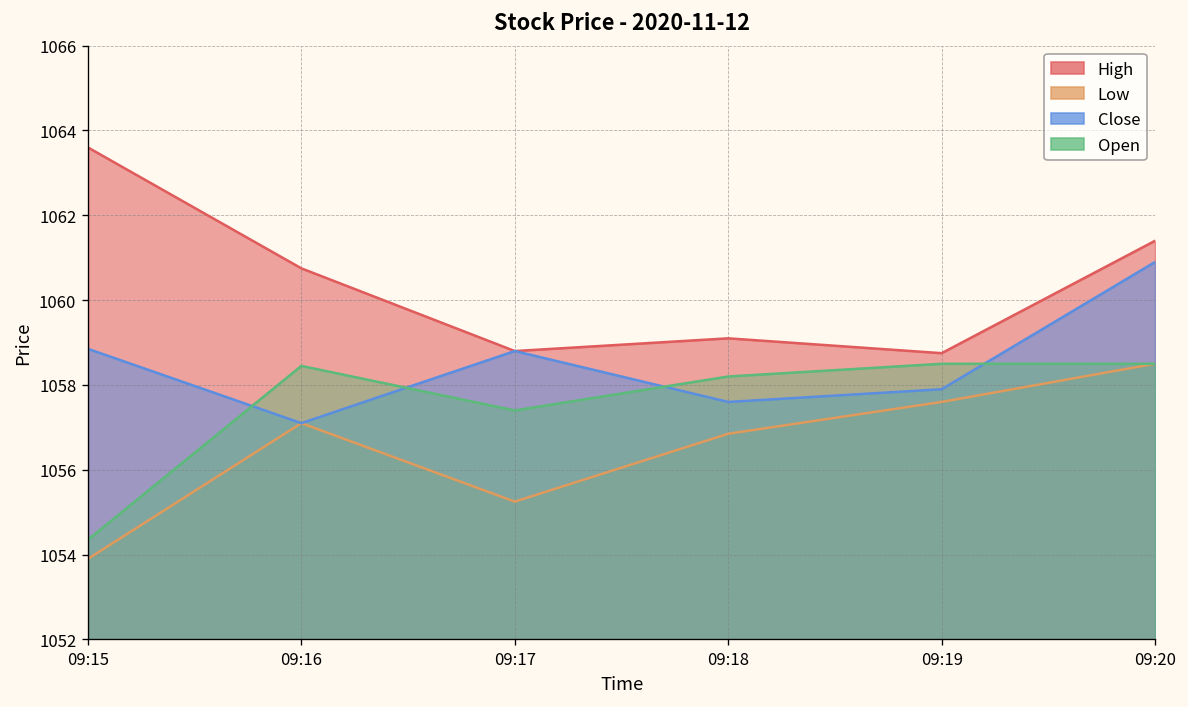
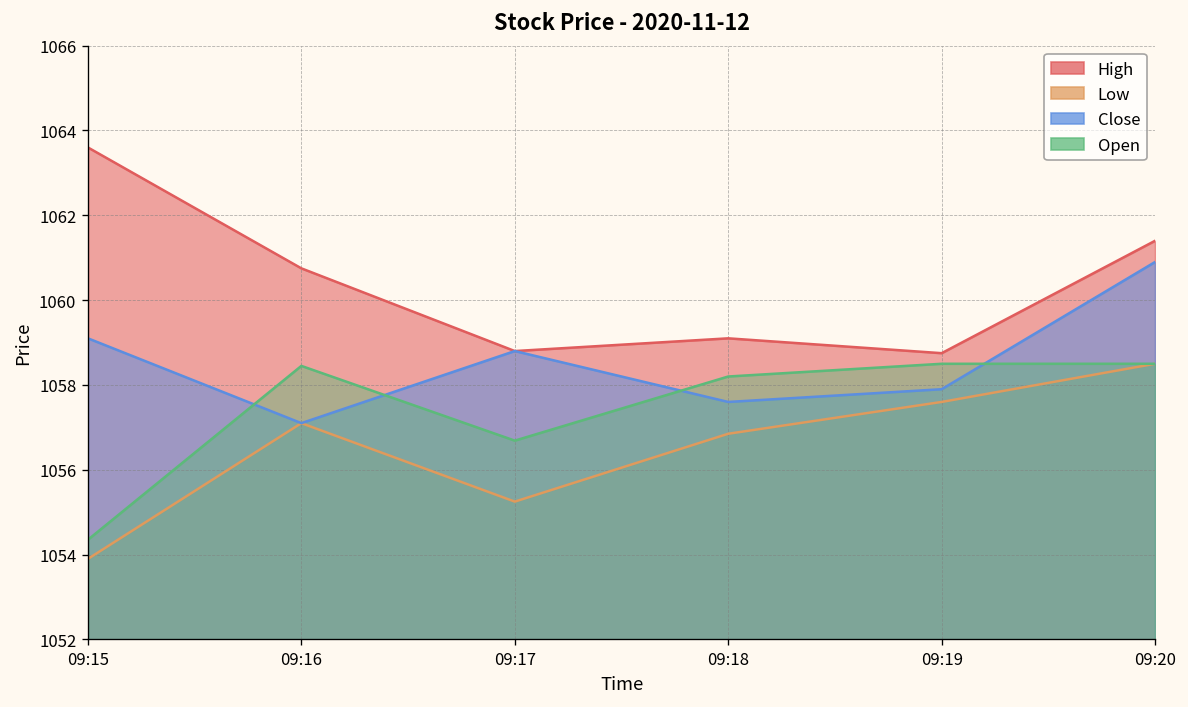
Close, 09:15: 1058.9 -> 1059.1
Open, 09:17: 1057.4 -> 1056.7
